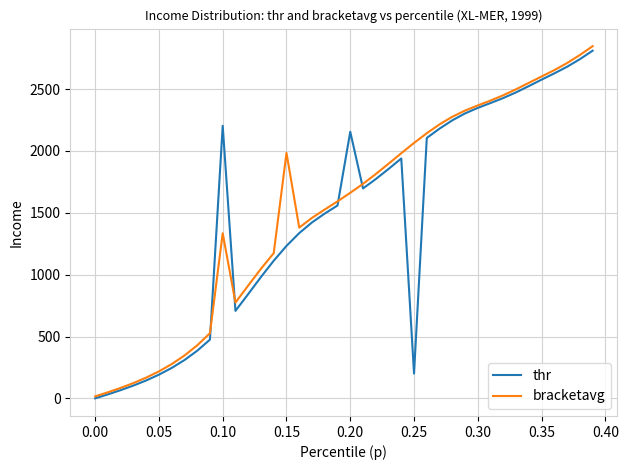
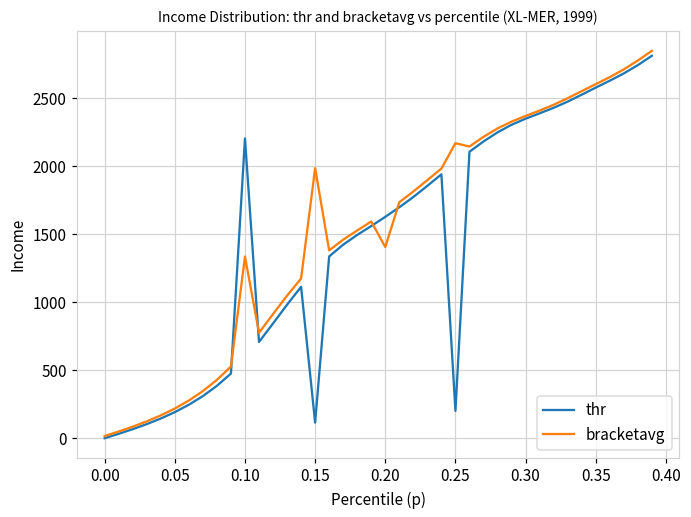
thr, 0.15: 1230 -> 110
thr, 0.20: 2160 -> 1630
bracketavg, 0.20: 1660 -> 1400
bracketavg, 0.25: 2060 -> 2170
